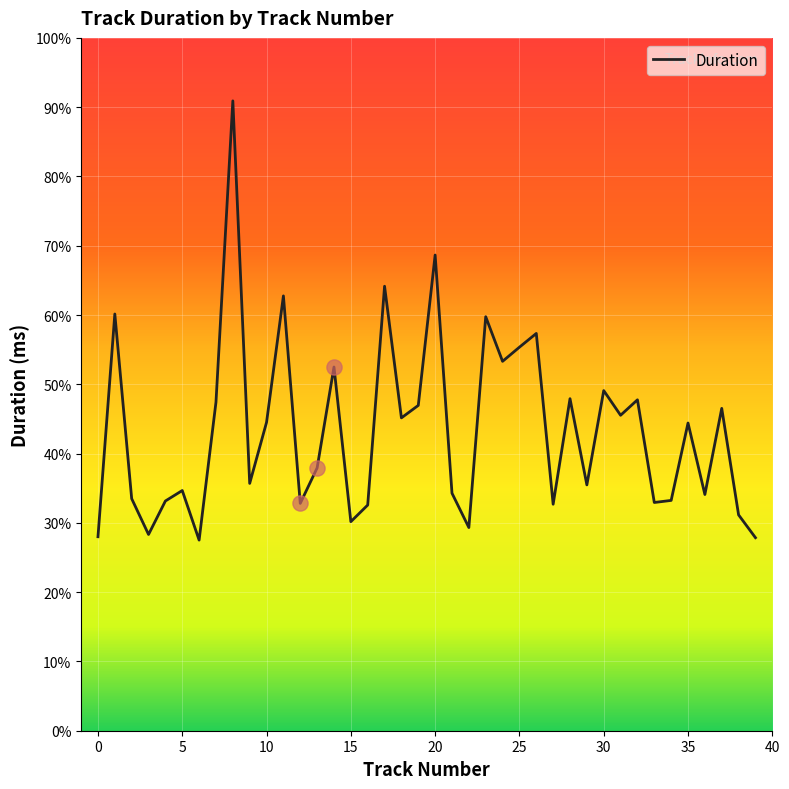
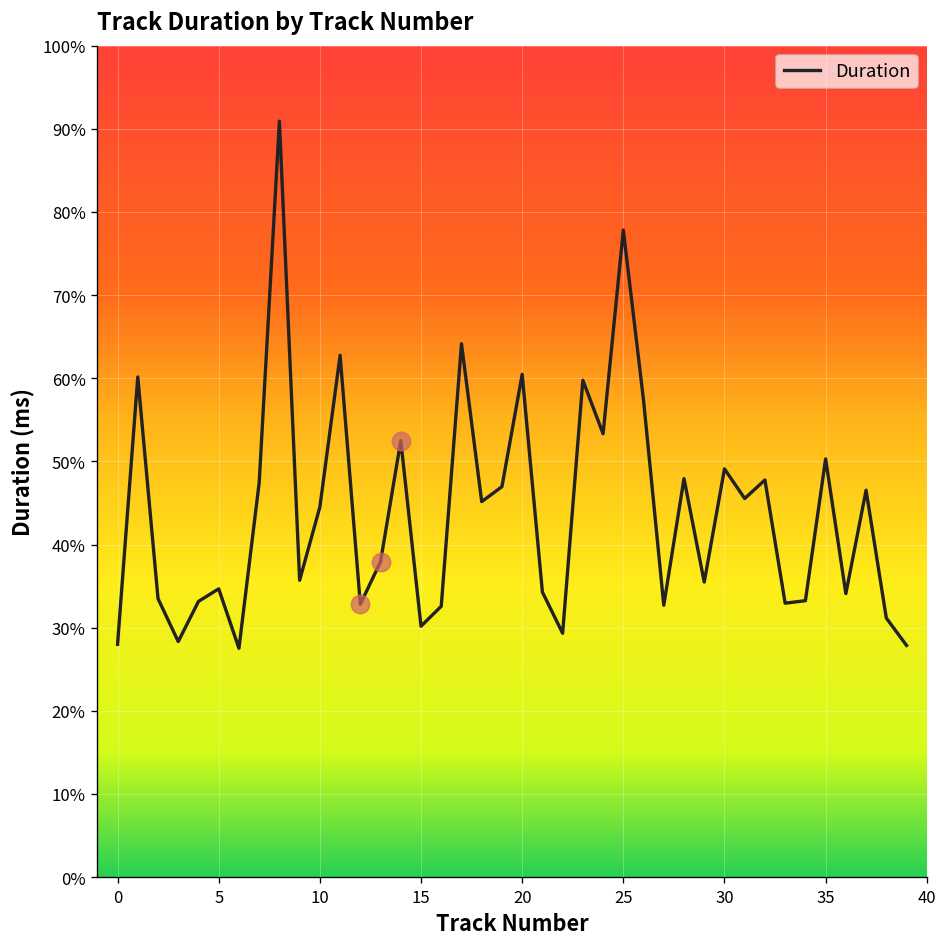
Duration, 20: 69% -> 60%
Duration, 25: 55% -> 78%
Duration, 35: 44% -> 50%
